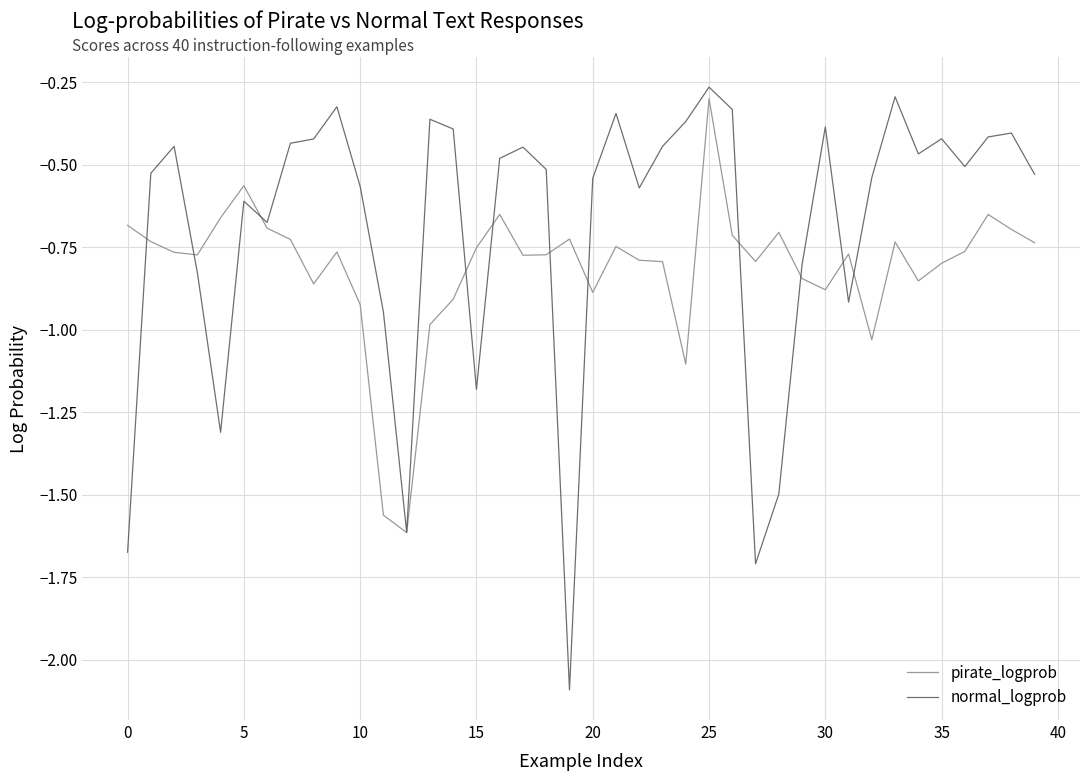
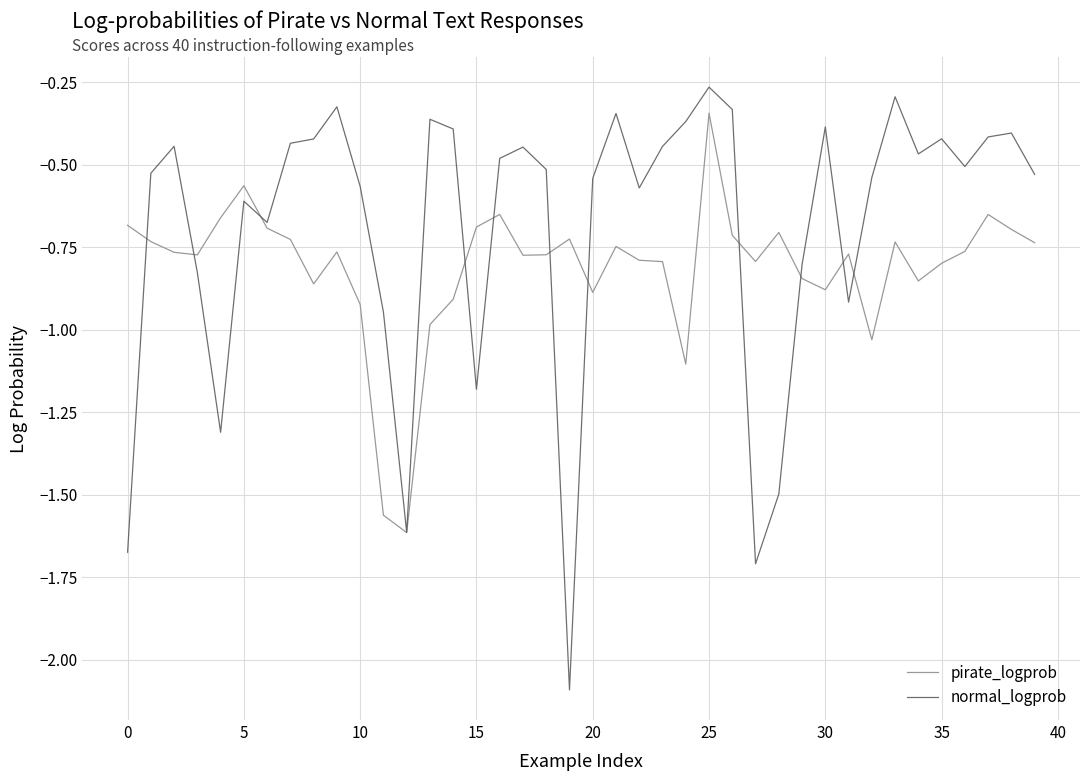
pirate_logprob, 15: -0.75 -> -0.69
pirate_logprob, 25: -0.30 -> -0.34
